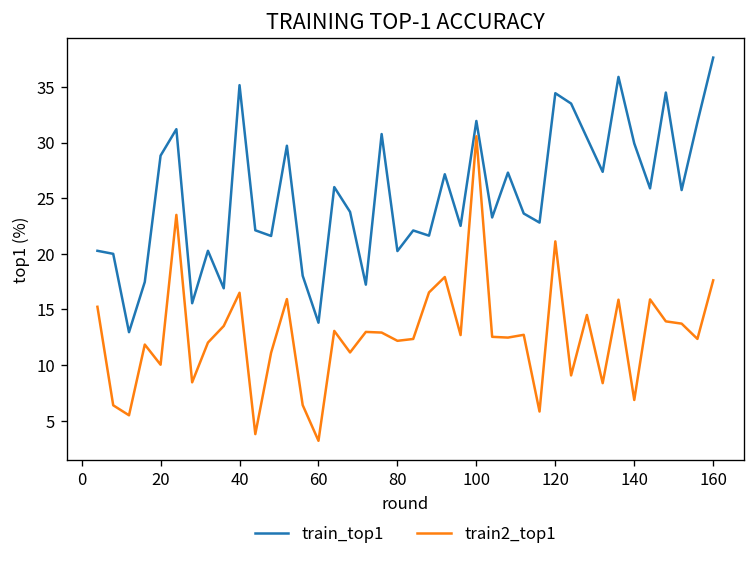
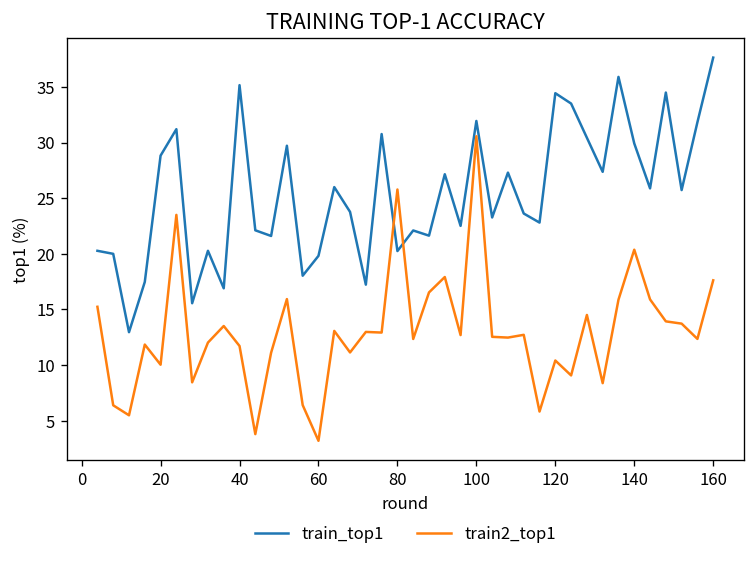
train2_top1, 40: 16 -> 12
train_top1, 60: 14 -> 20
train2_top1, 80: 12 -> 26
train2_top1, 120: 21 -> 10
train2_top1, 140: 7 -> 20
